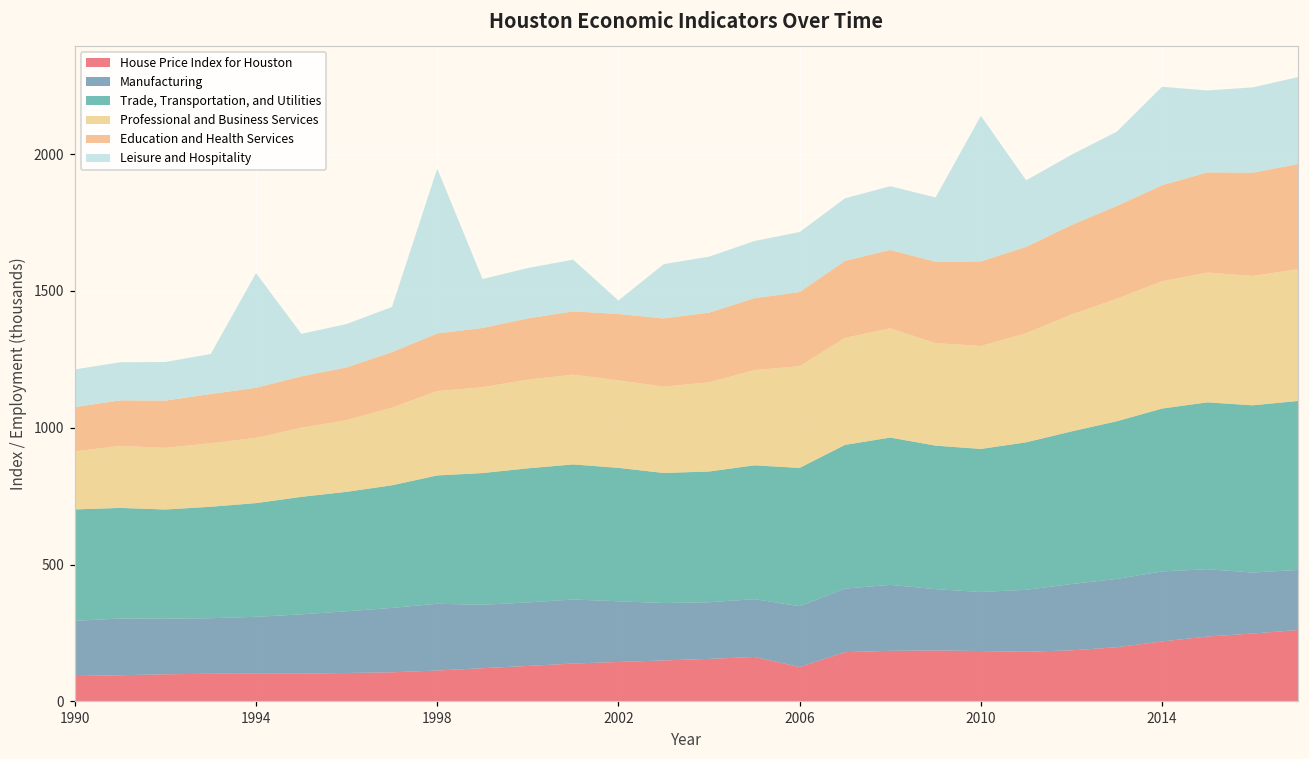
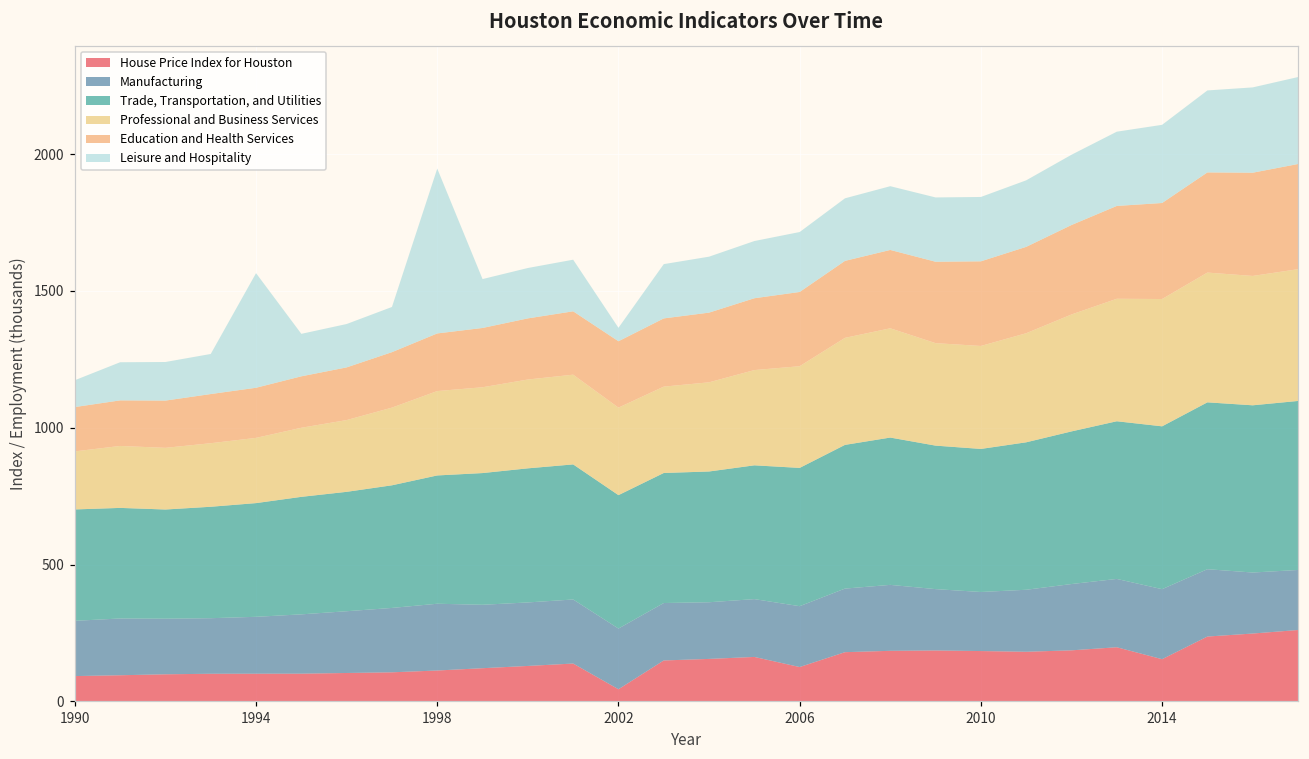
Leisure and Hospitality, 1990: 140 -> 100
House Price Index for Houston, 2002: 140 -> 40
Leisure and Hospitality, 2010: 530 -> 240
House Price Index for Houston, 2014: 220 -> 150
Leisure and Hospitality, 2014: 360 -> 290
